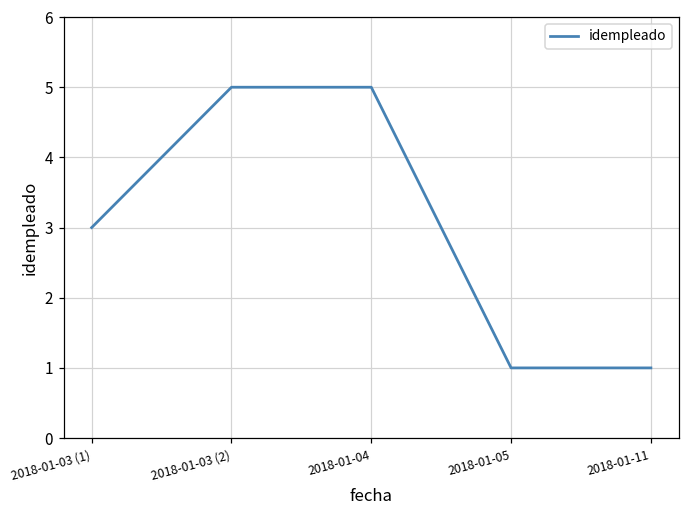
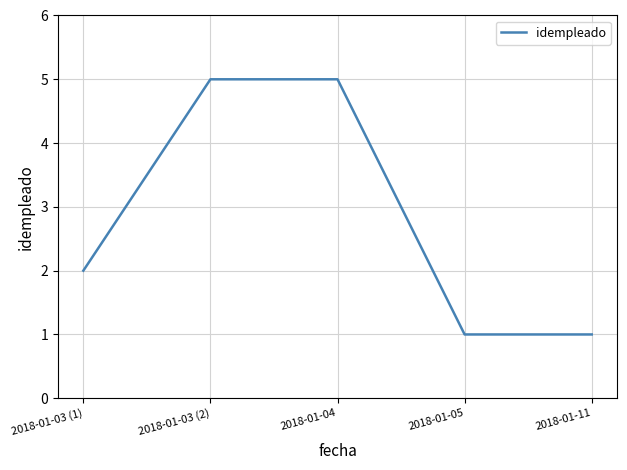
2018-01-03 (1): 3 -> 2
